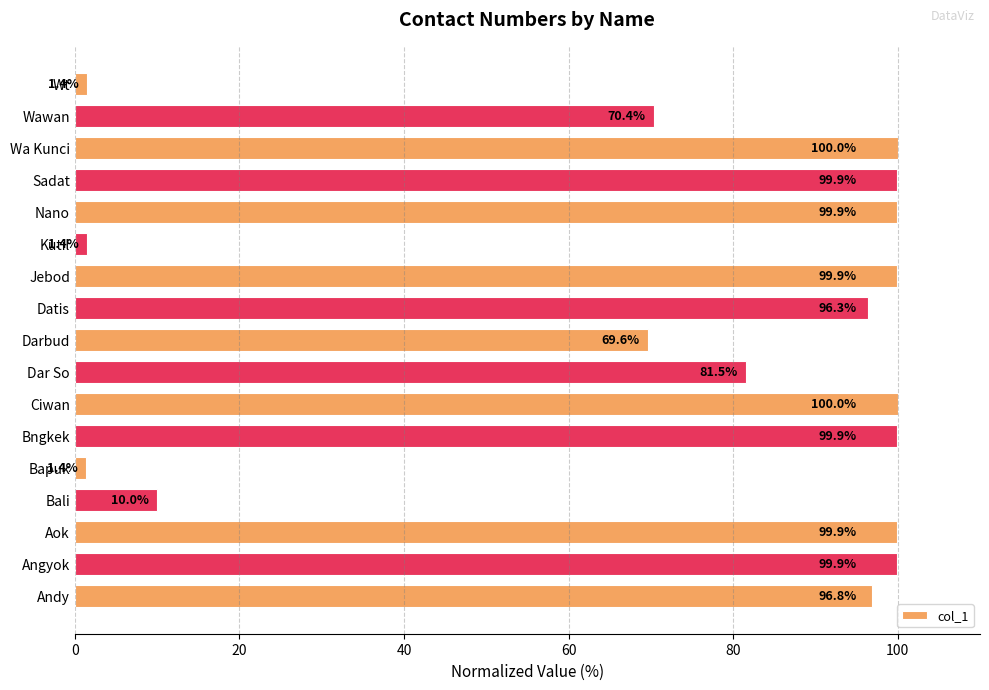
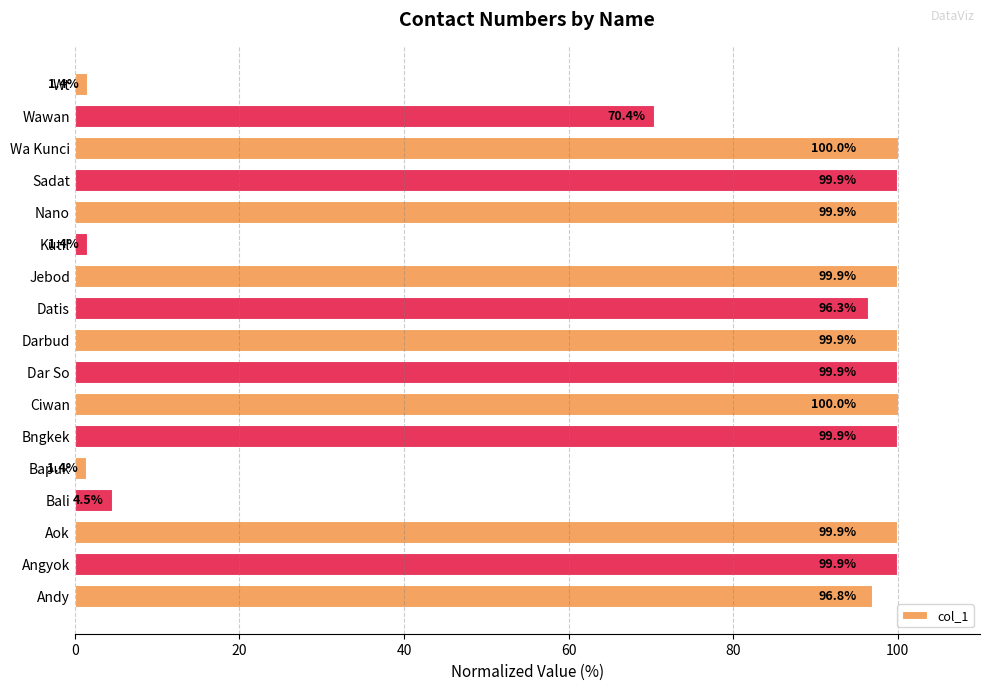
Darbud: 69.6% -> 99.9%
Dar So: 81.5% -> 99.9%
Bali: 10.0% -> 4.5%
